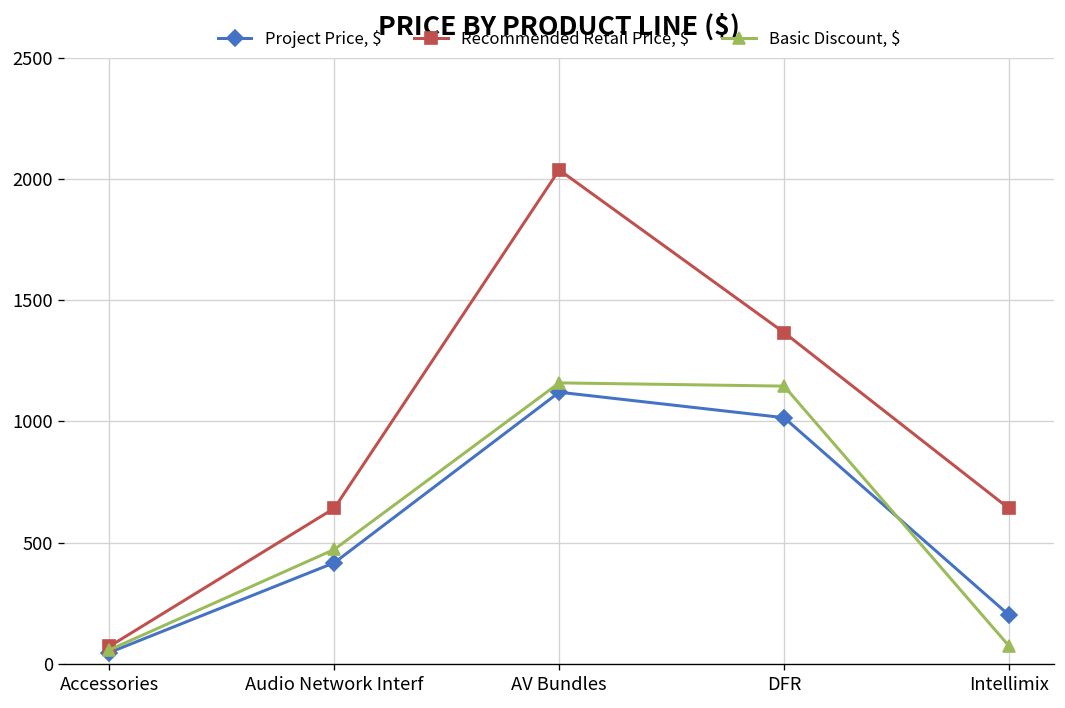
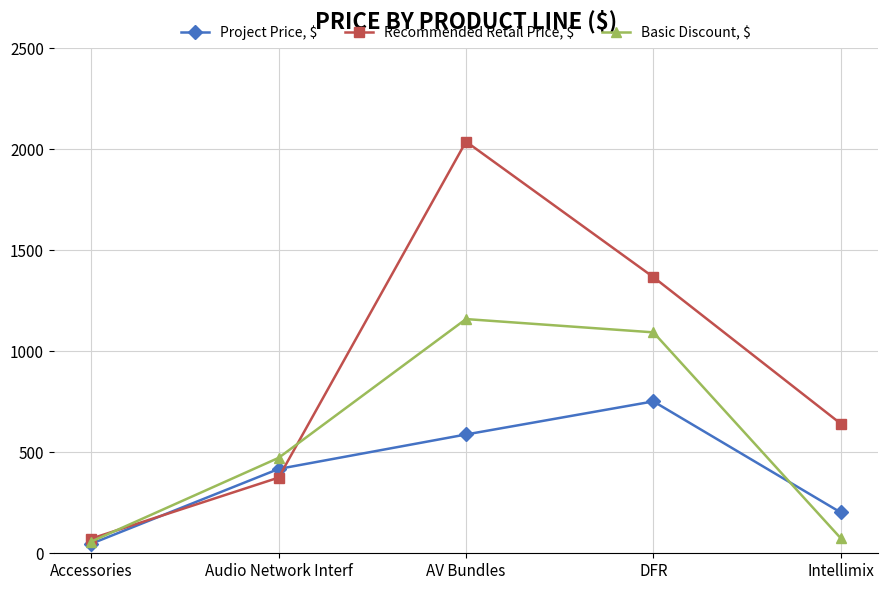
Recommended Retail Price, $, Audio Network Interf: 640 -> 370
Project Price, $, AV Bundles: 1120 -> 590
Project Price, $, DFR: 1020 -> 750
Basic Discount, $, DFR: 1150 -> 1090
